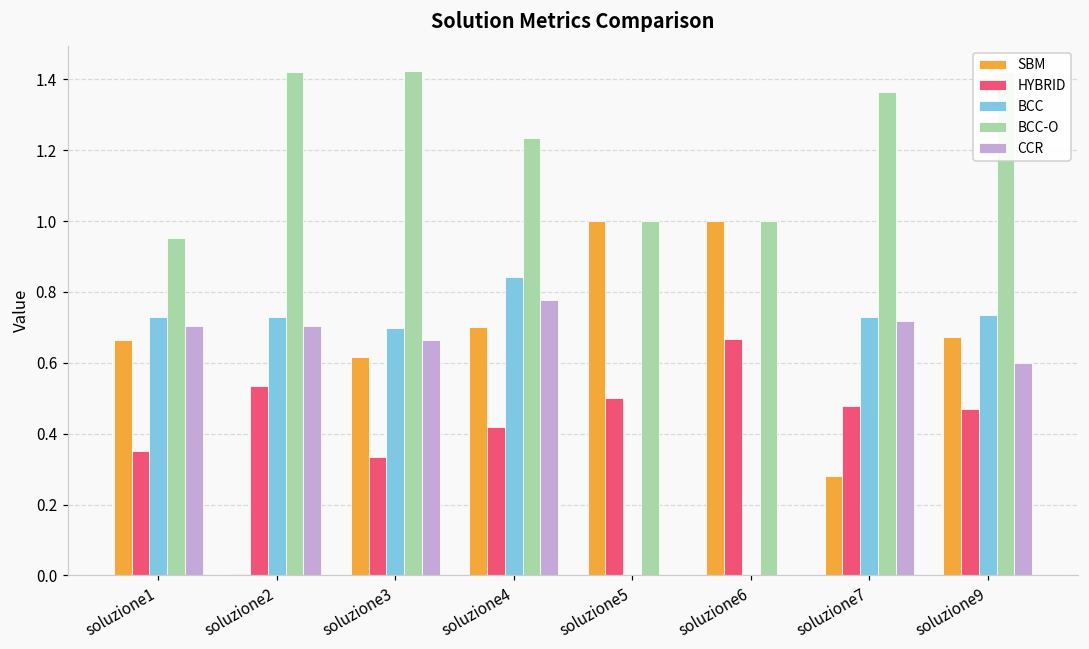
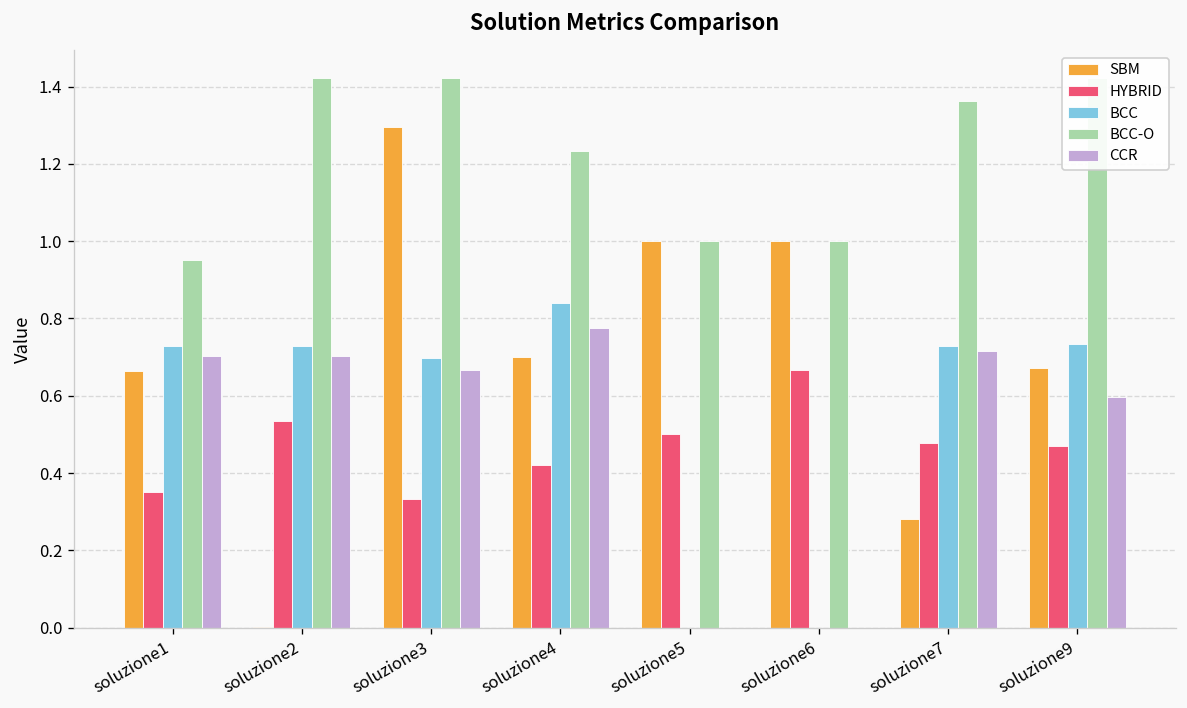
SBM, soluzione3: 0.62 -> 1.30
